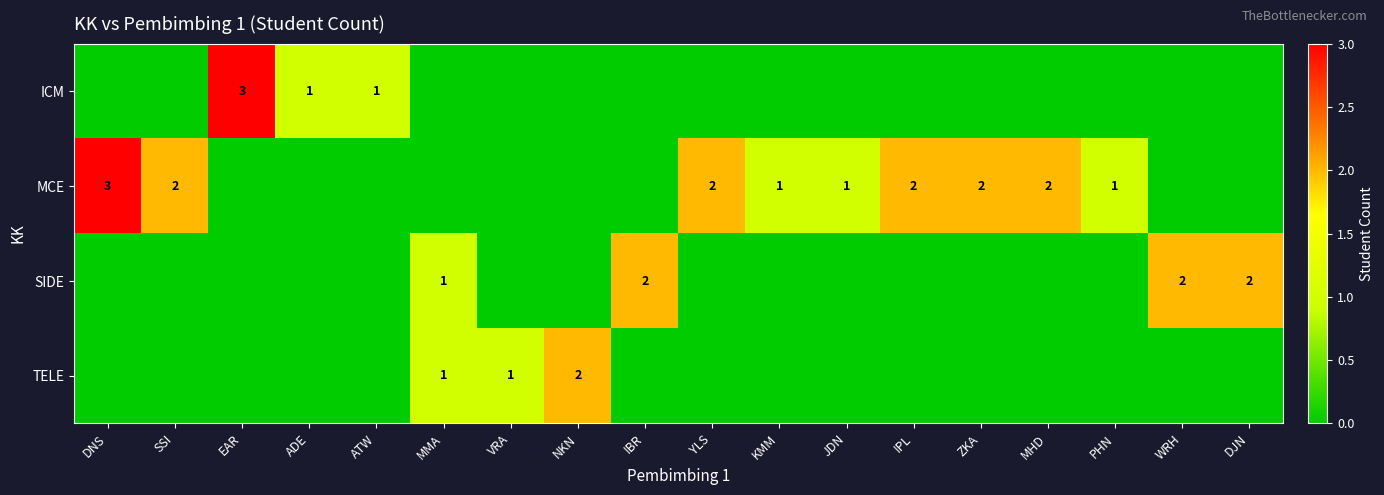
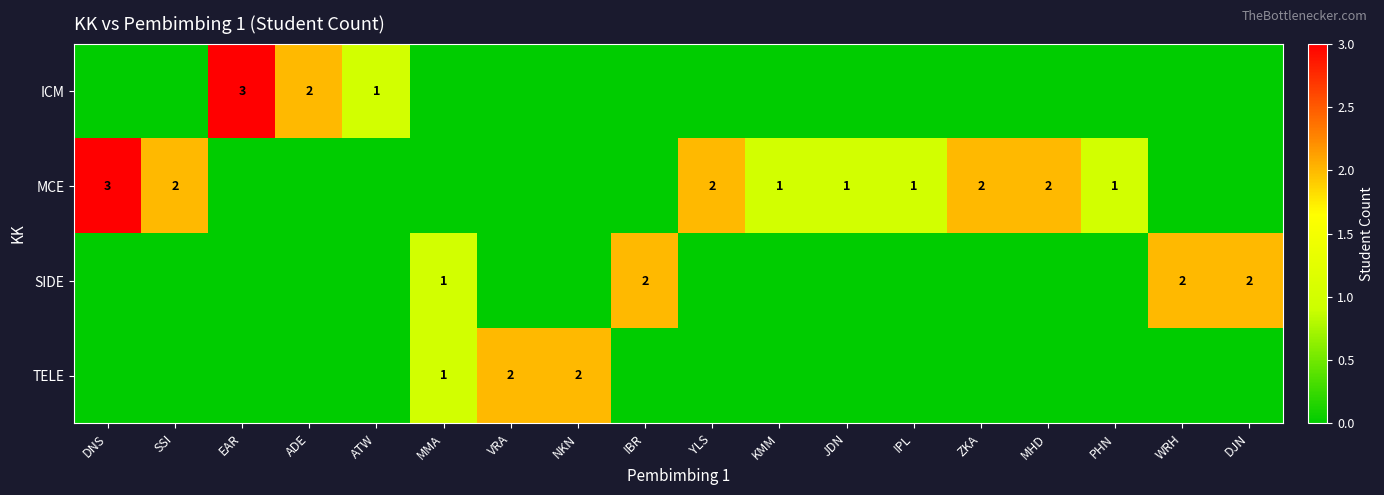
ICM, ADE: 1 -> 2
MCE, IPL: 2 -> 1
TELE, VRA: 1 -> 2
